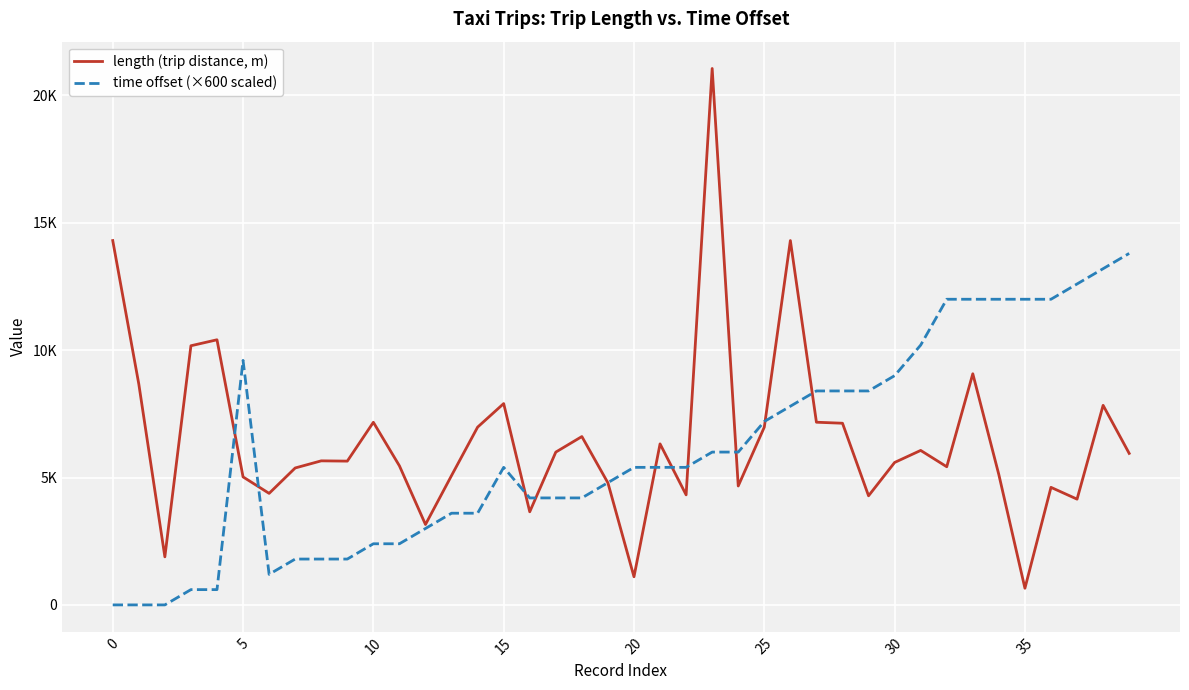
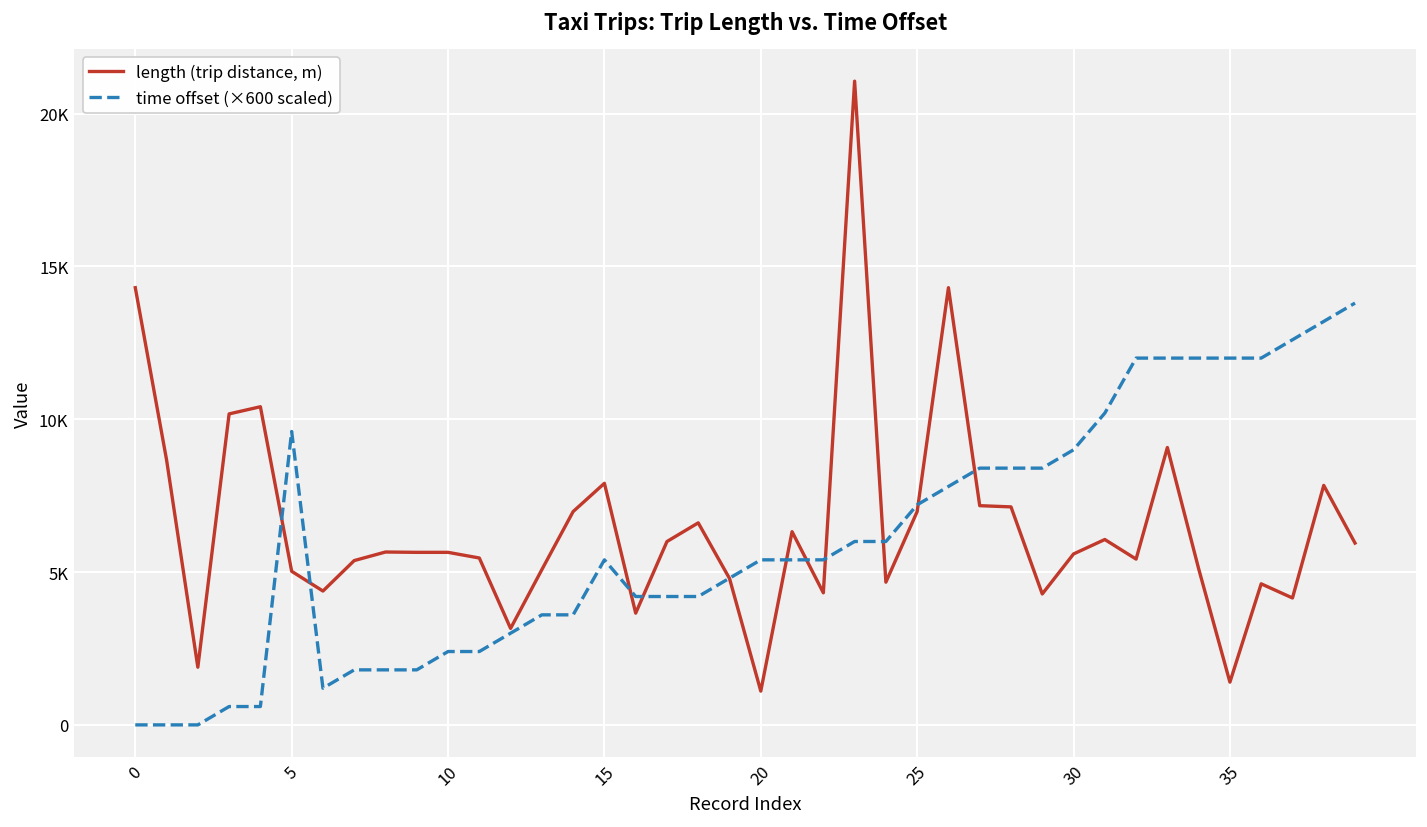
length (trip distance, m), 10: 7200 -> 5600
length (trip distance, m), 35: 700 -> 1400
